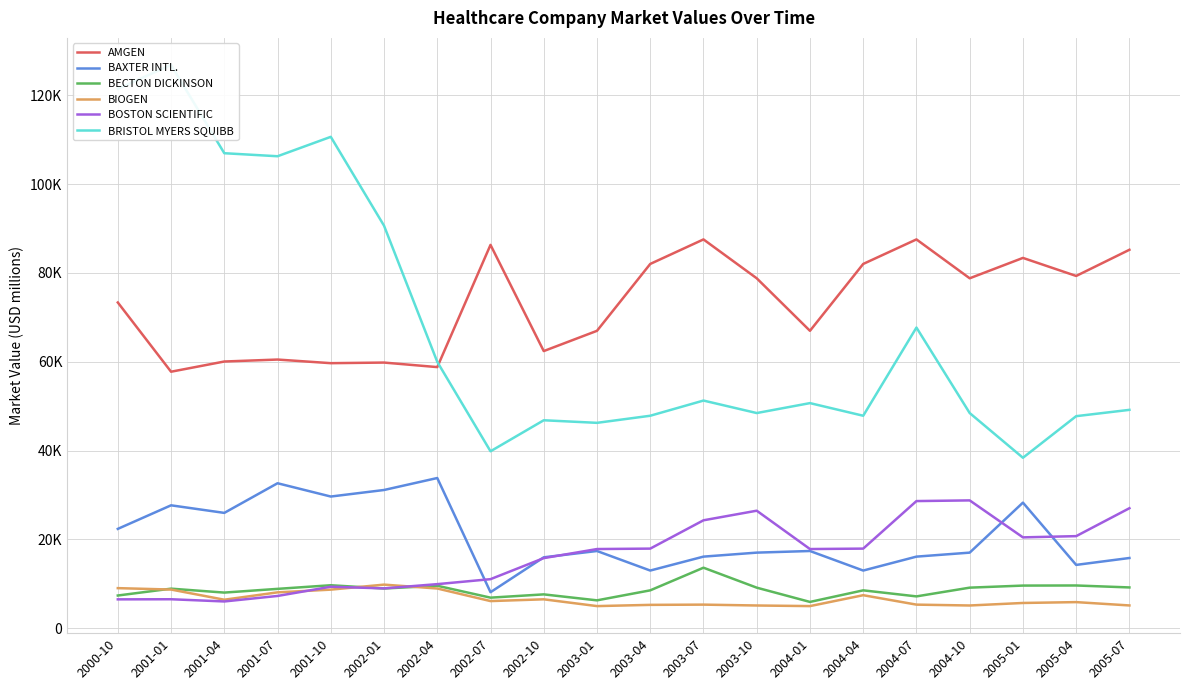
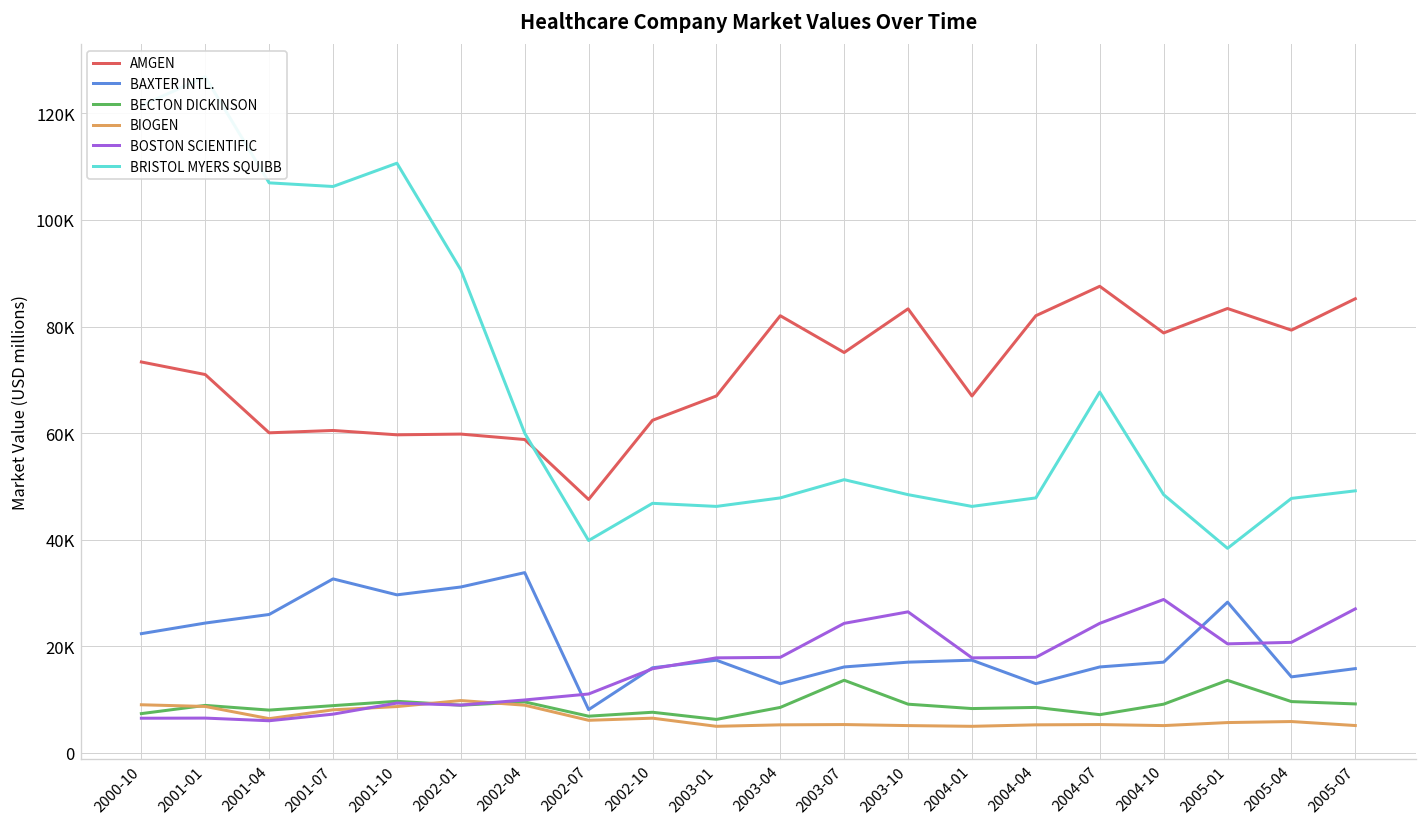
AMGEN, 2001-01: 58000 -> 71000
BAXTER INTL., 2001-01: 28000 -> 24000
AMGEN, 2002-07: 86000 -> 48000
AMGEN, 2003-07: 88000 -> 75000
AMGEN, 2003-10: 79000 -> 83000
BECTON DICKINSON, 2004-01: 6000 -> 8000
BRISTOL MYERS SQUIBB, 2004-01: 51000 -> 46000
BIOGEN, 2004-04: 7000 -> 5000
BOSTON SCIENTIFIC, 2004-07: 29000 -> 24000
BECTON DICKINSON, 2005-01: 10000 -> 14000
